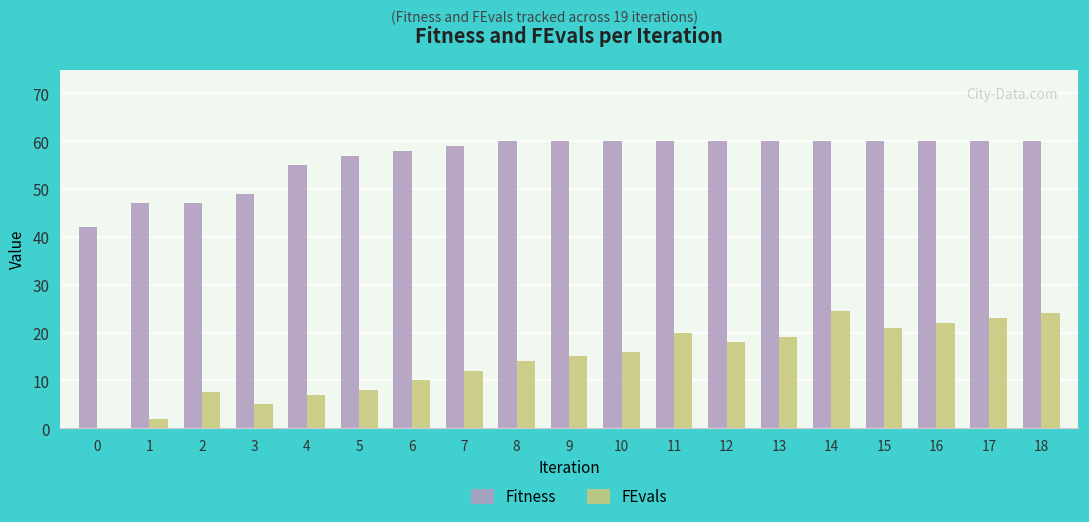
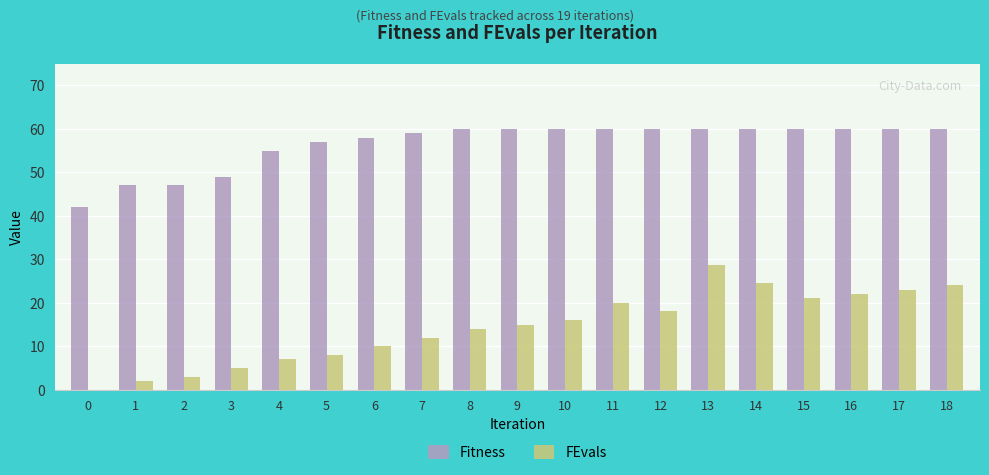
FEvals, 2: 8 -> 3
FEvals, 13: 19 -> 29
